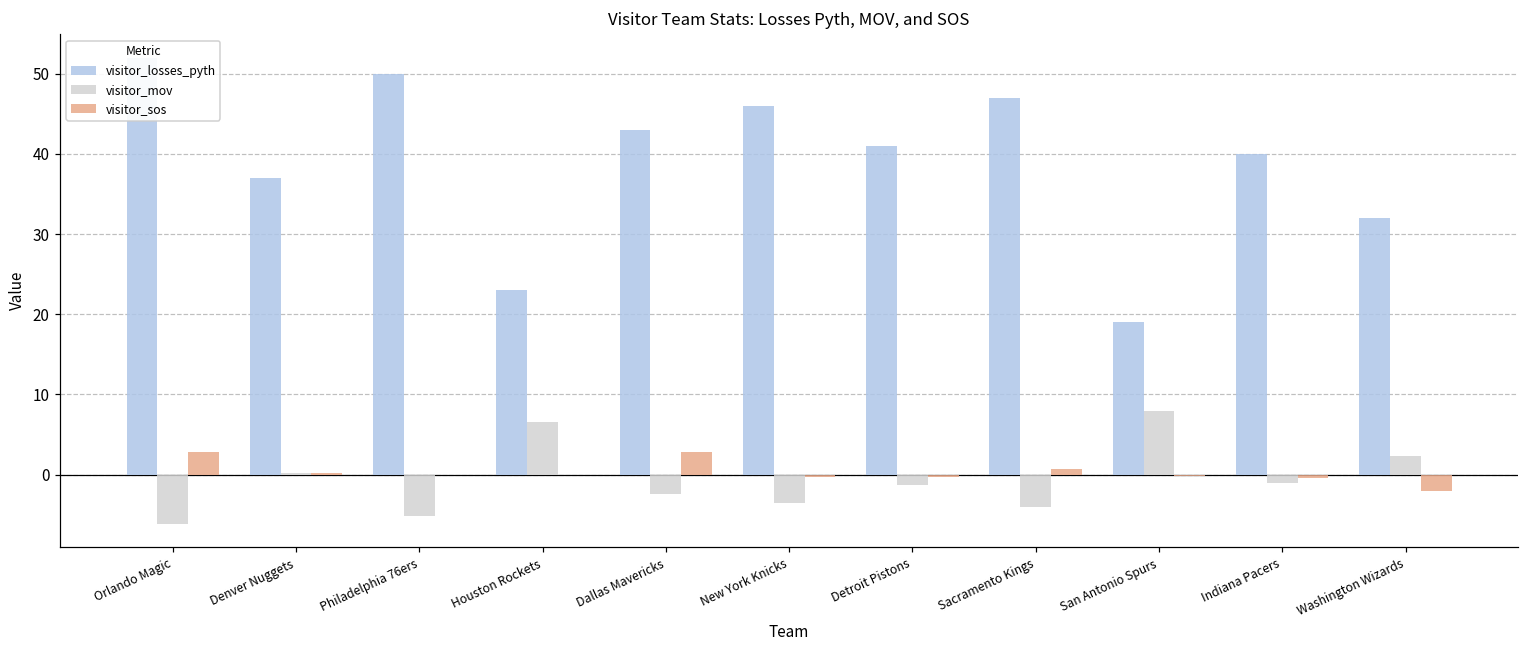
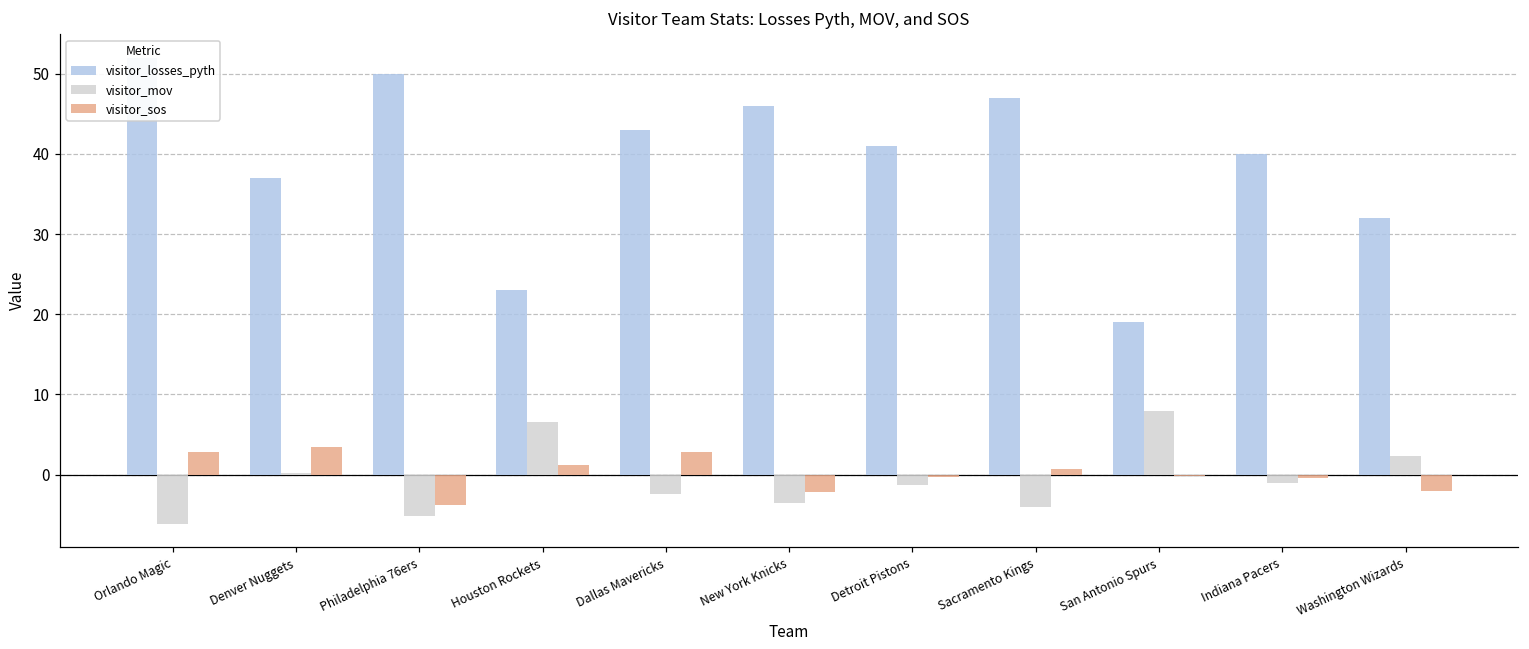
visitor_sos, Denver Nuggets: 0 -> 3
visitor_sos, Philadelphia 76ers: 0 -> -4
visitor_sos, Houston Rockets: 0 -> 1
visitor_sos, New York Knicks: 0 -> -2
